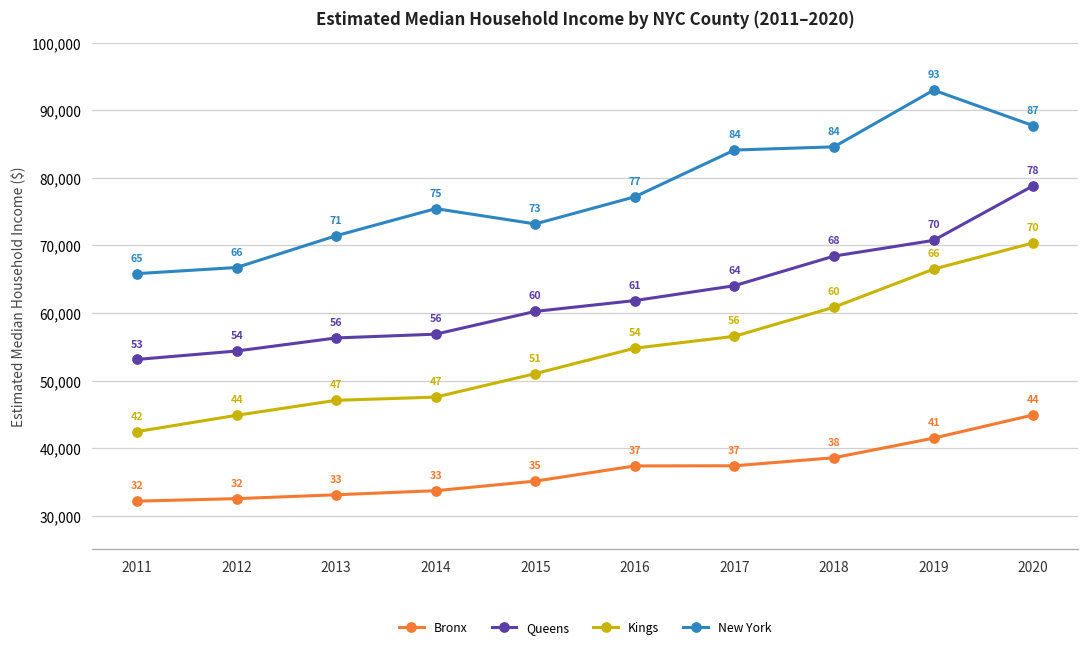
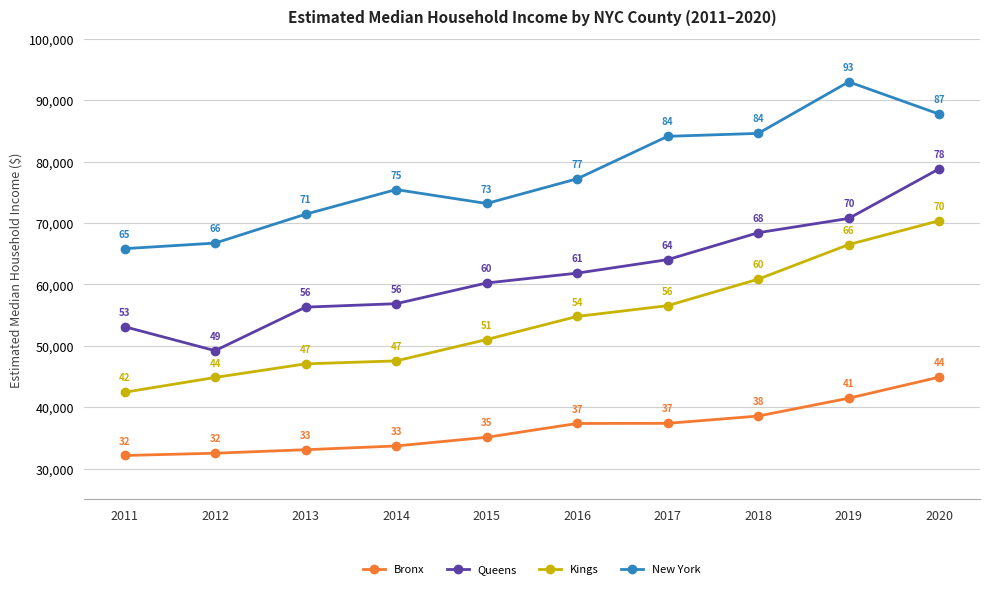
Queens, 2012: 54 -> 49
